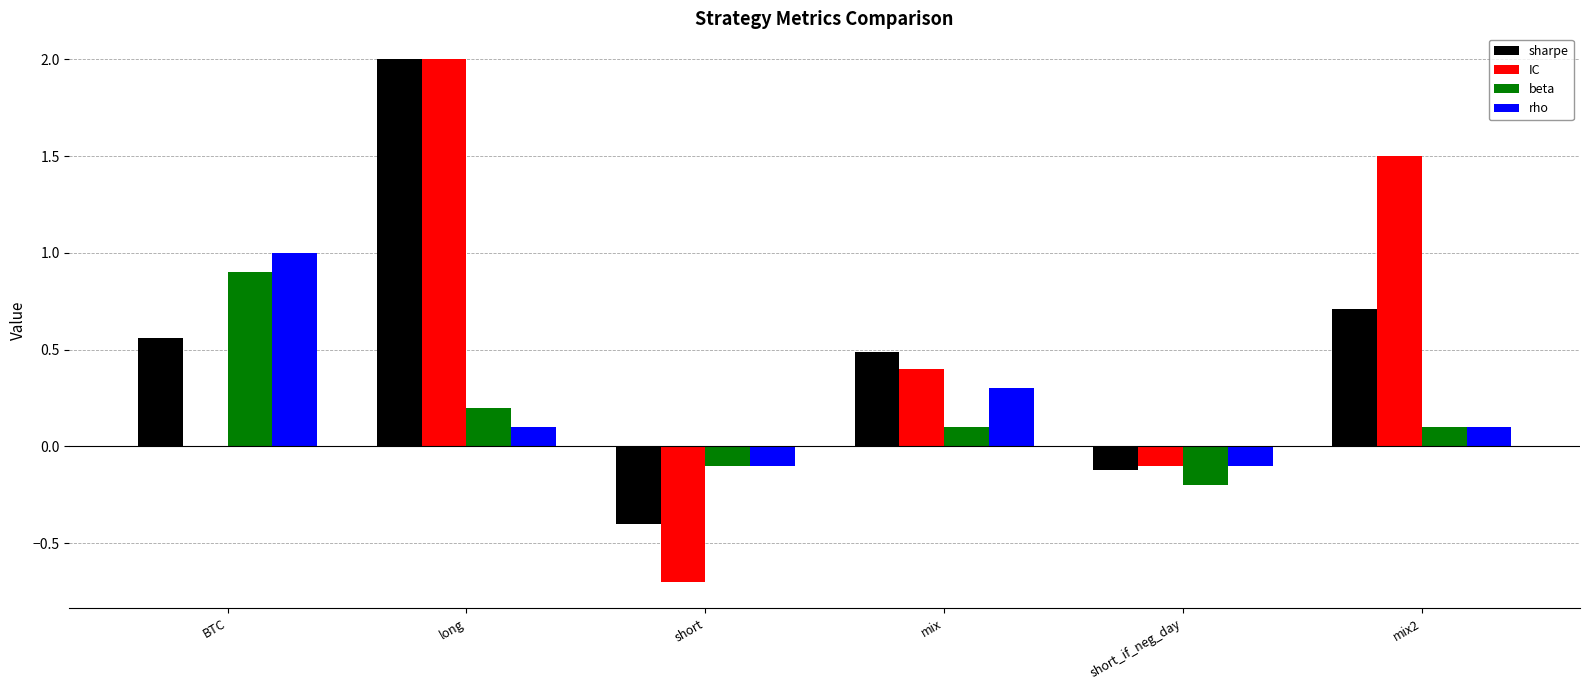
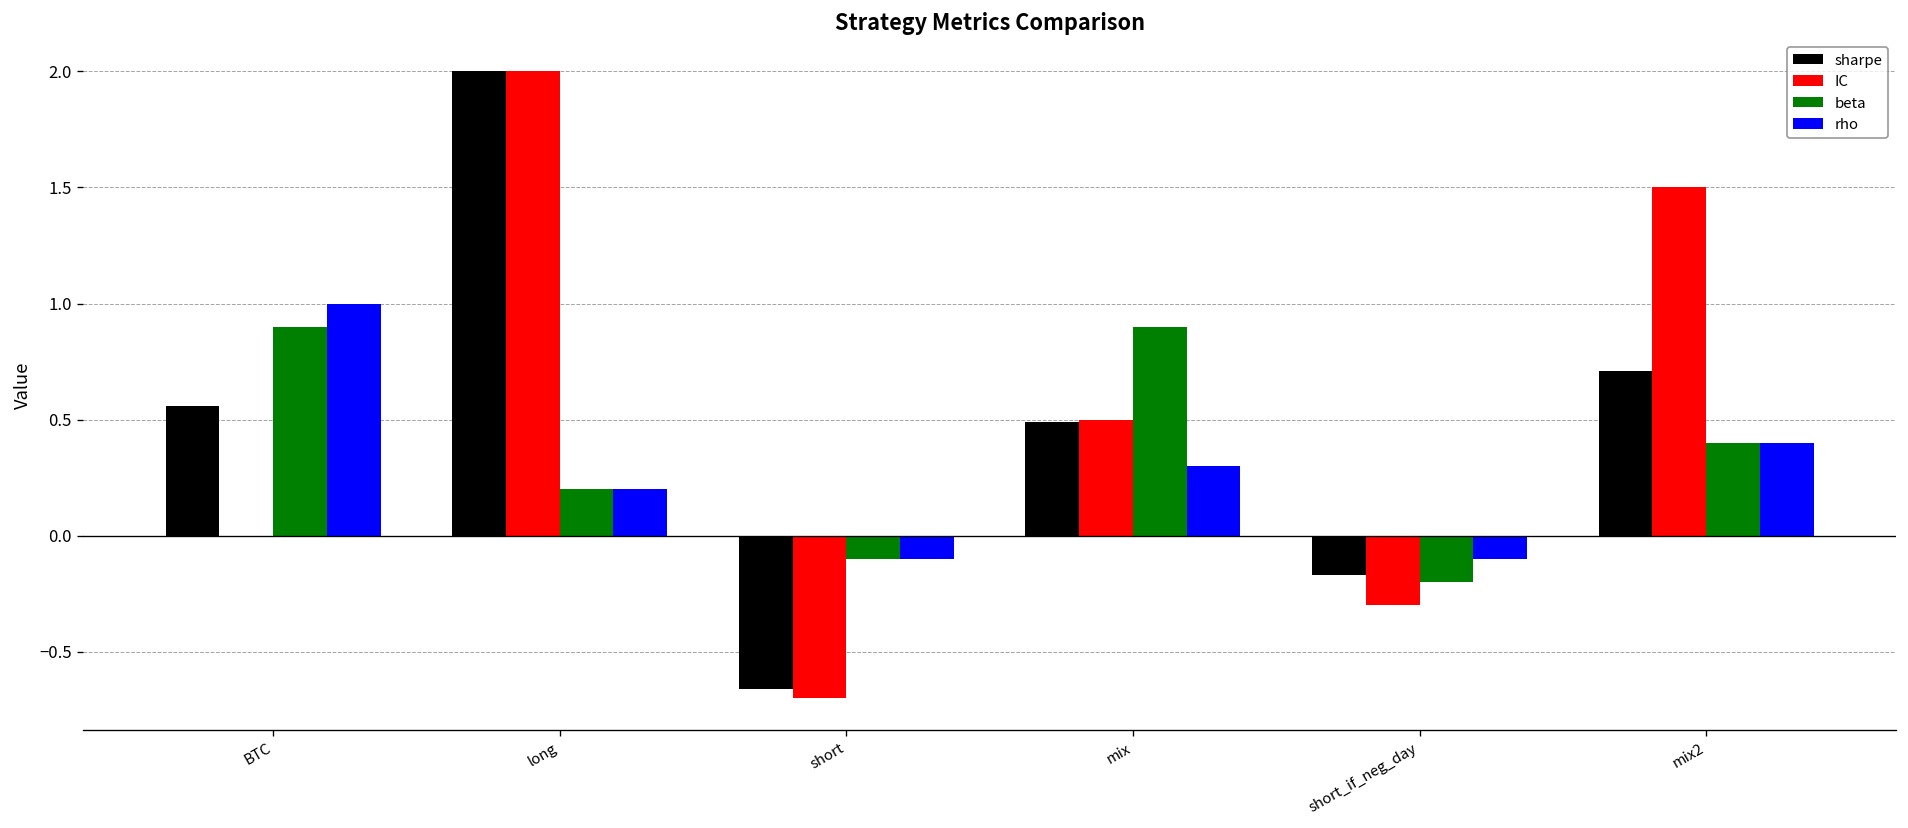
rho, long: 0.1 -> 0.2
sharpe, short: -0.40 -> -0.66
IC, mix: 0.4 -> 0.5
beta, mix: 0.1 -> 0.9
sharpe, short_if_neg_day: -0.12 -> -0.17
IC, short_if_neg_day: -0.1 -> -0.3
beta, mix2: 0.1 -> 0.4
rho, mix2: 0.1 -> 0.4
